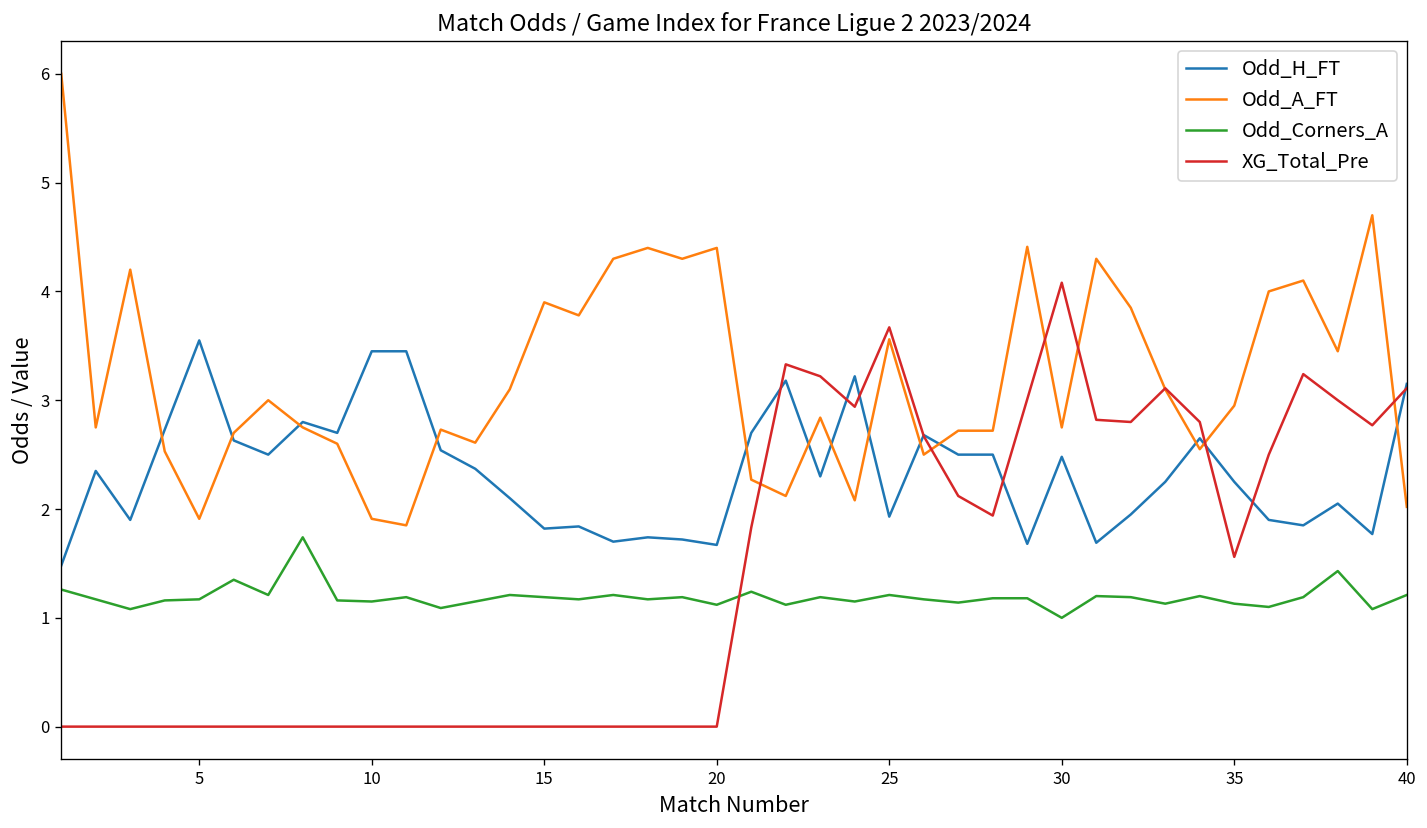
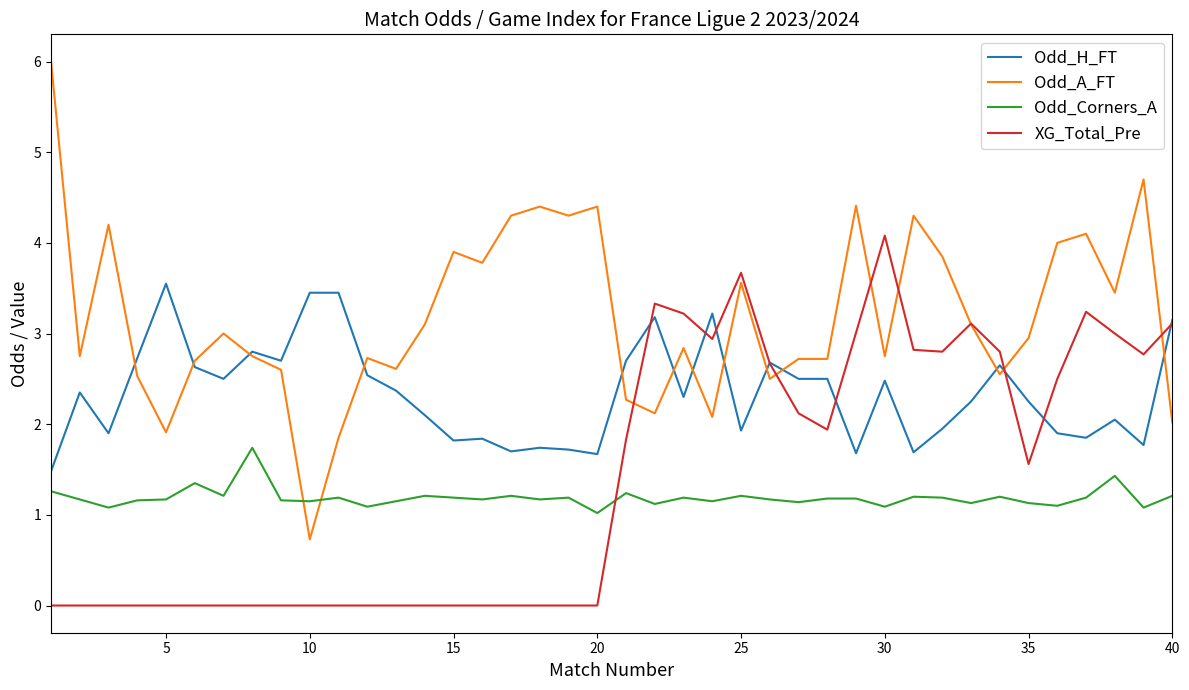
Odd_A_FT, 10: 1.9 -> 0.7
Odd_Corners_A, 20: 1.1 -> 1.0
Odd_Corners_A, 30: 1.0 -> 1.1
